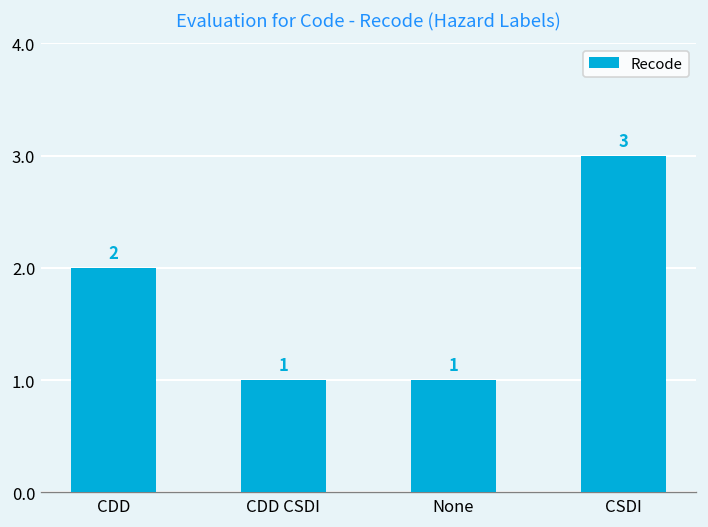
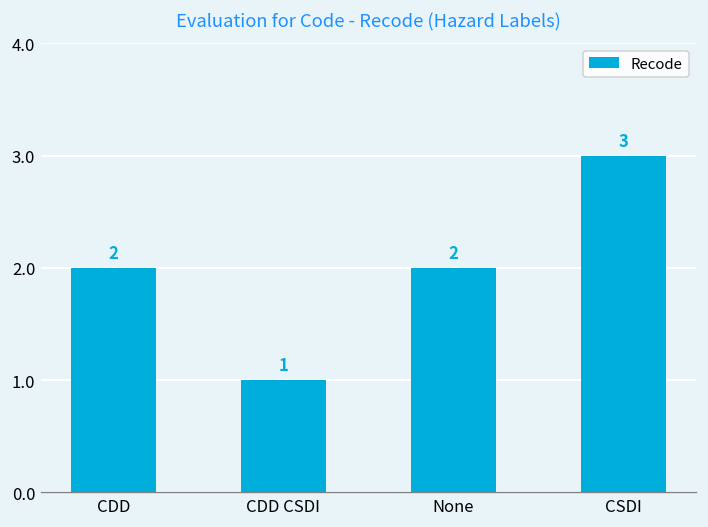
None: 1 -> 2
